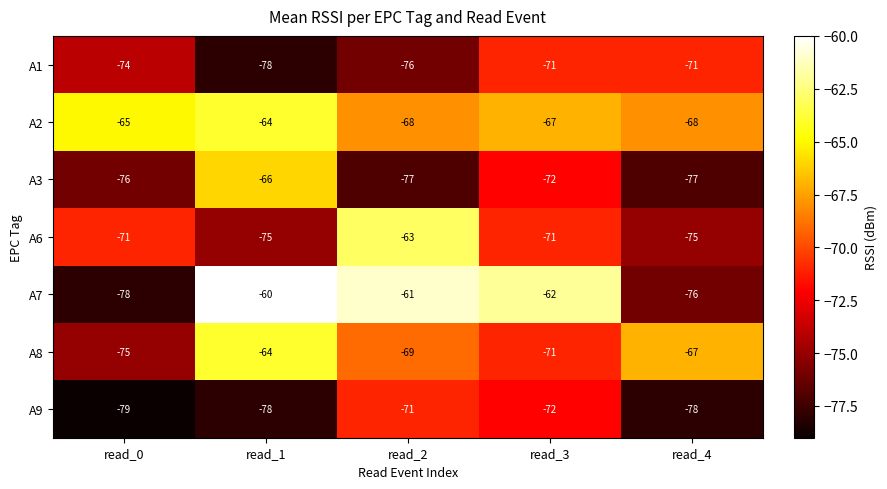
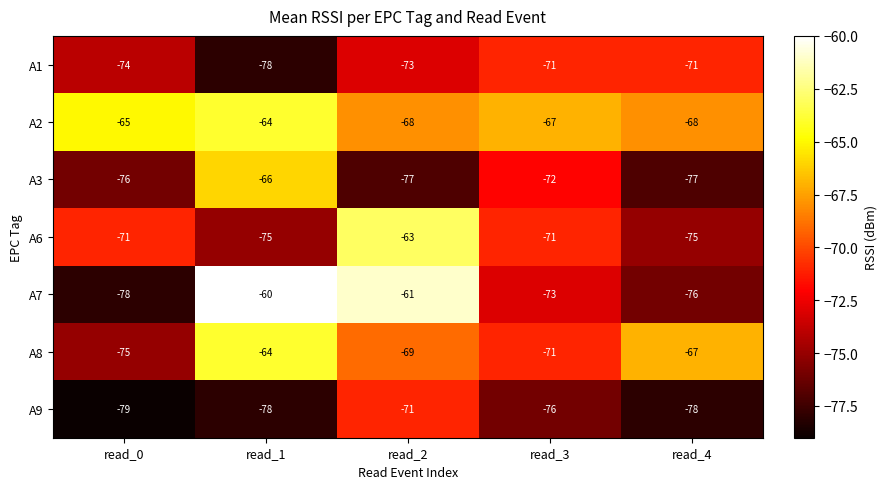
A1, read_2: -76 -> -73
A7, read_3: -62 -> -73
A9, read_3: -72 -> -76
